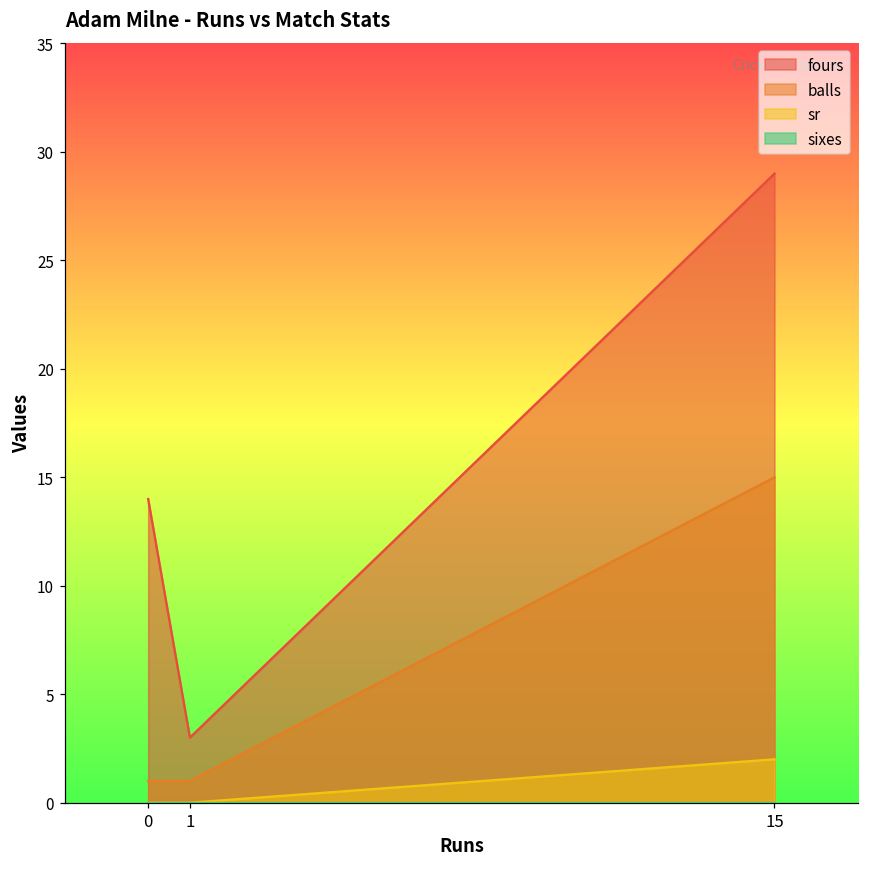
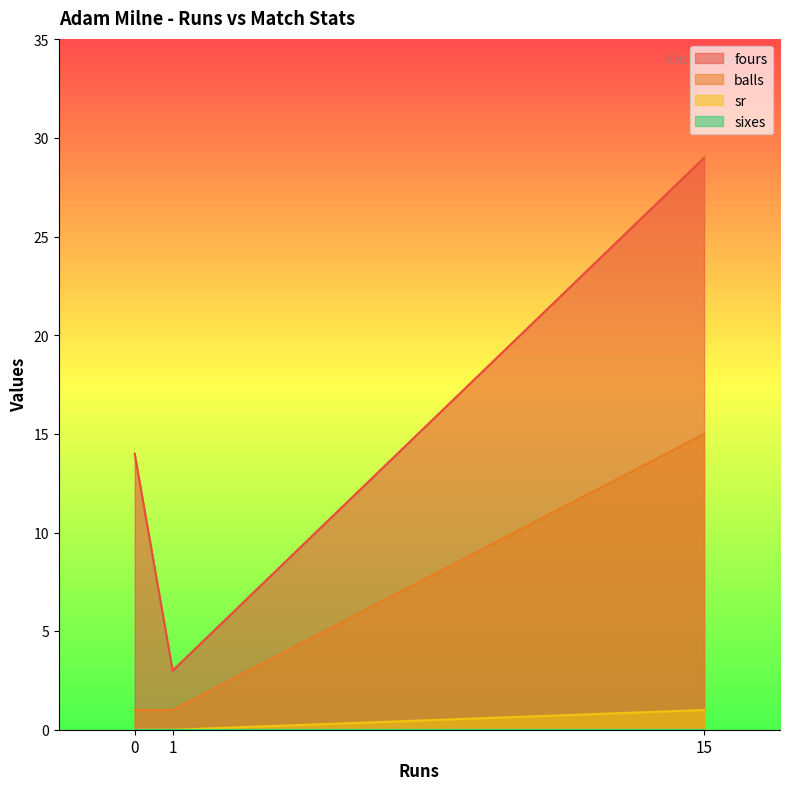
sr, 15: 2 -> 1
